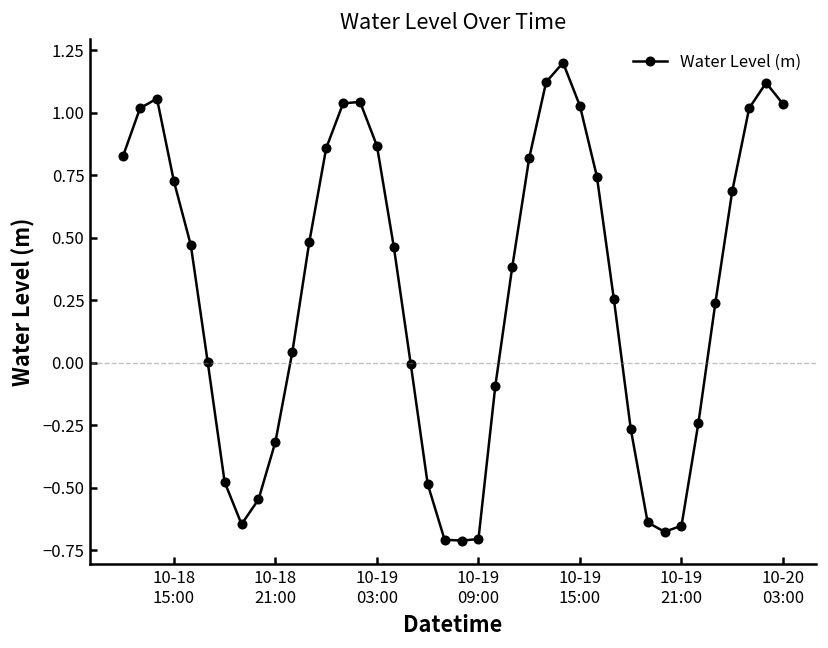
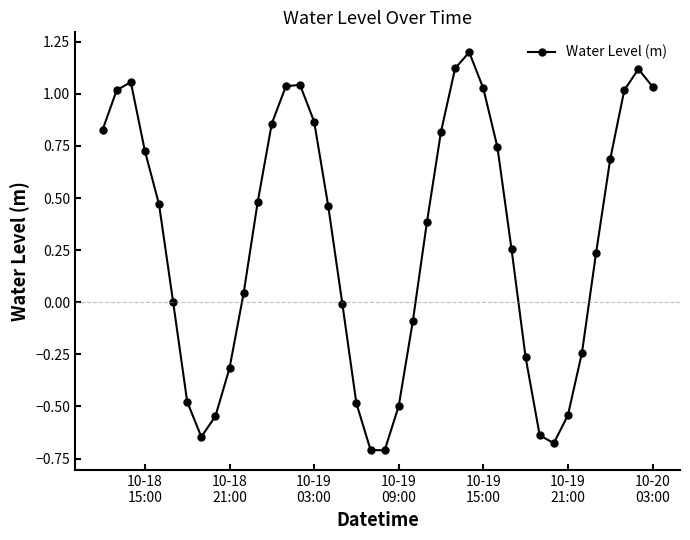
10-19 09:00: -0.71 -> -0.50
10-19 21:00: -0.65 -> -0.54
